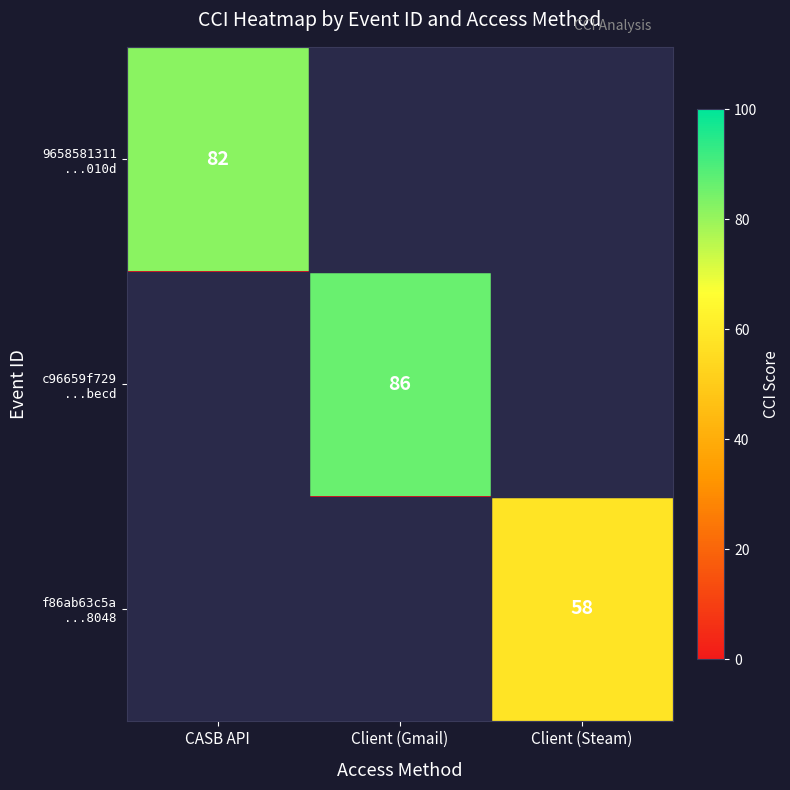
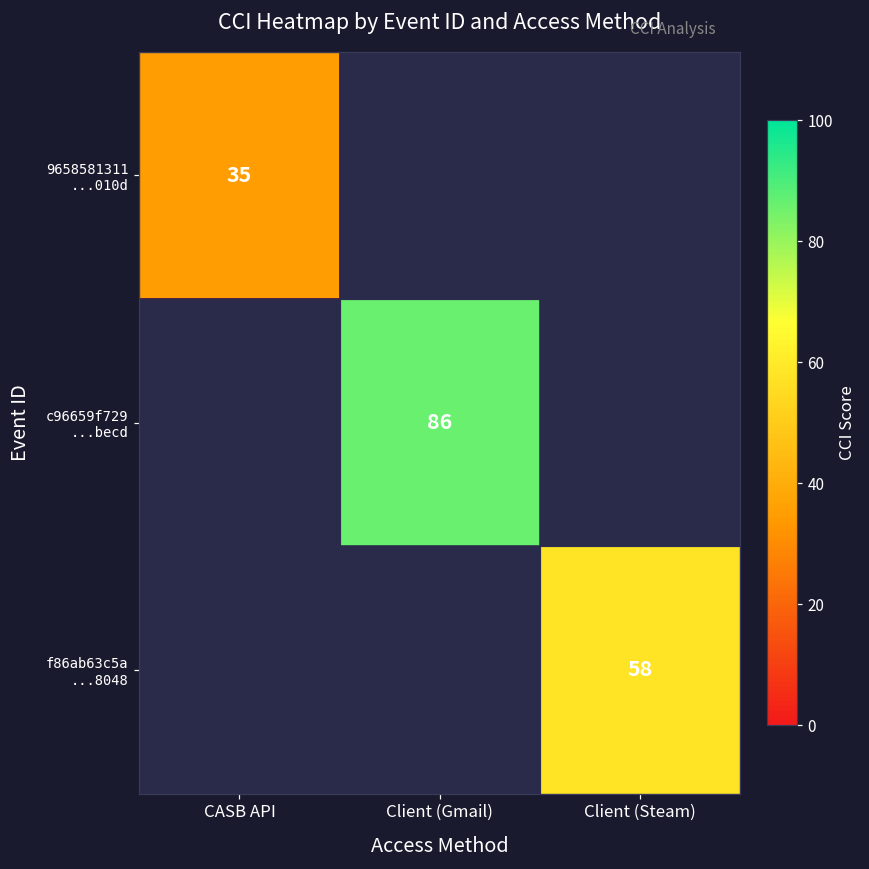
9658581311 ...010d, CASB API: 82 -> 35
